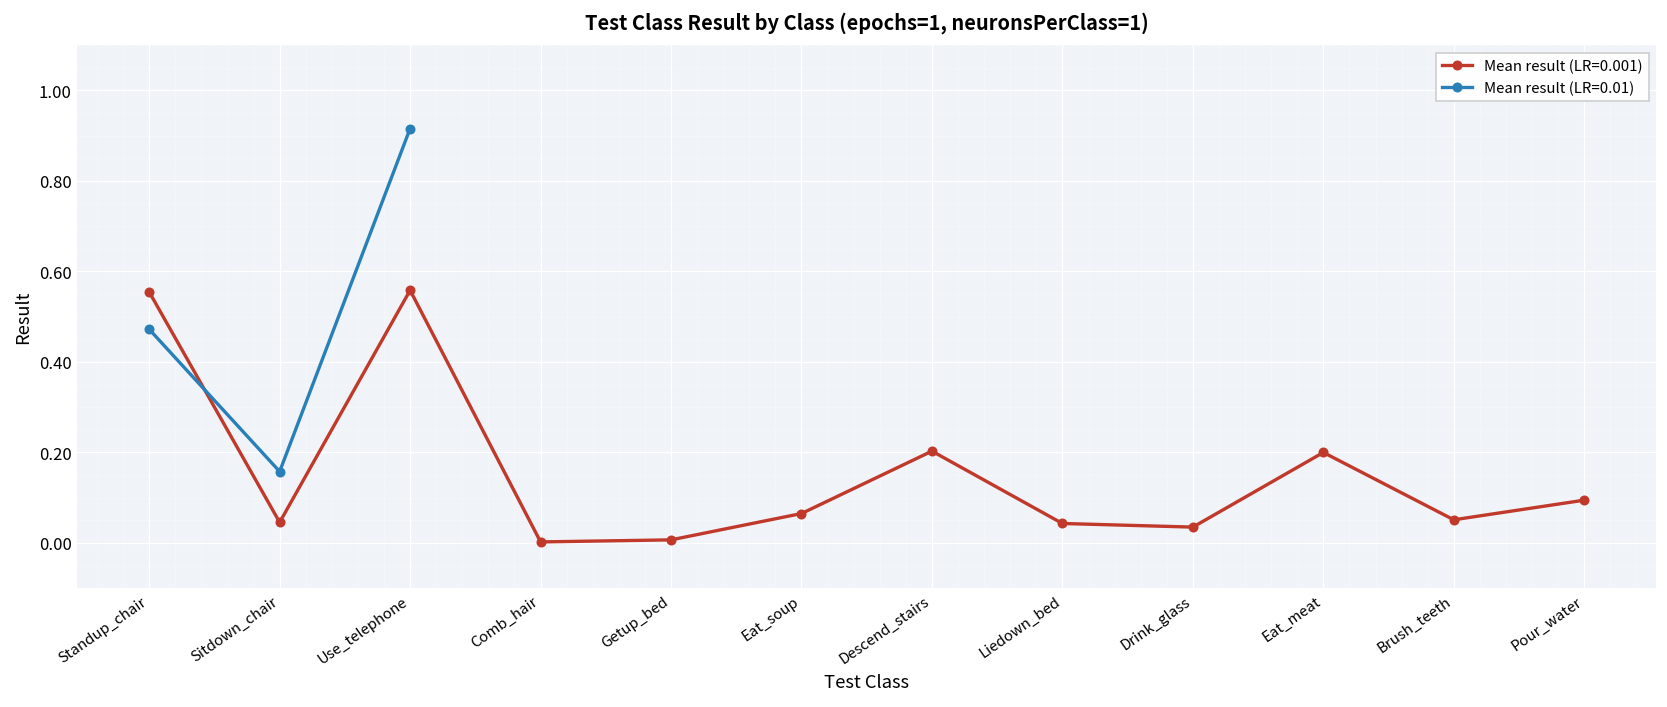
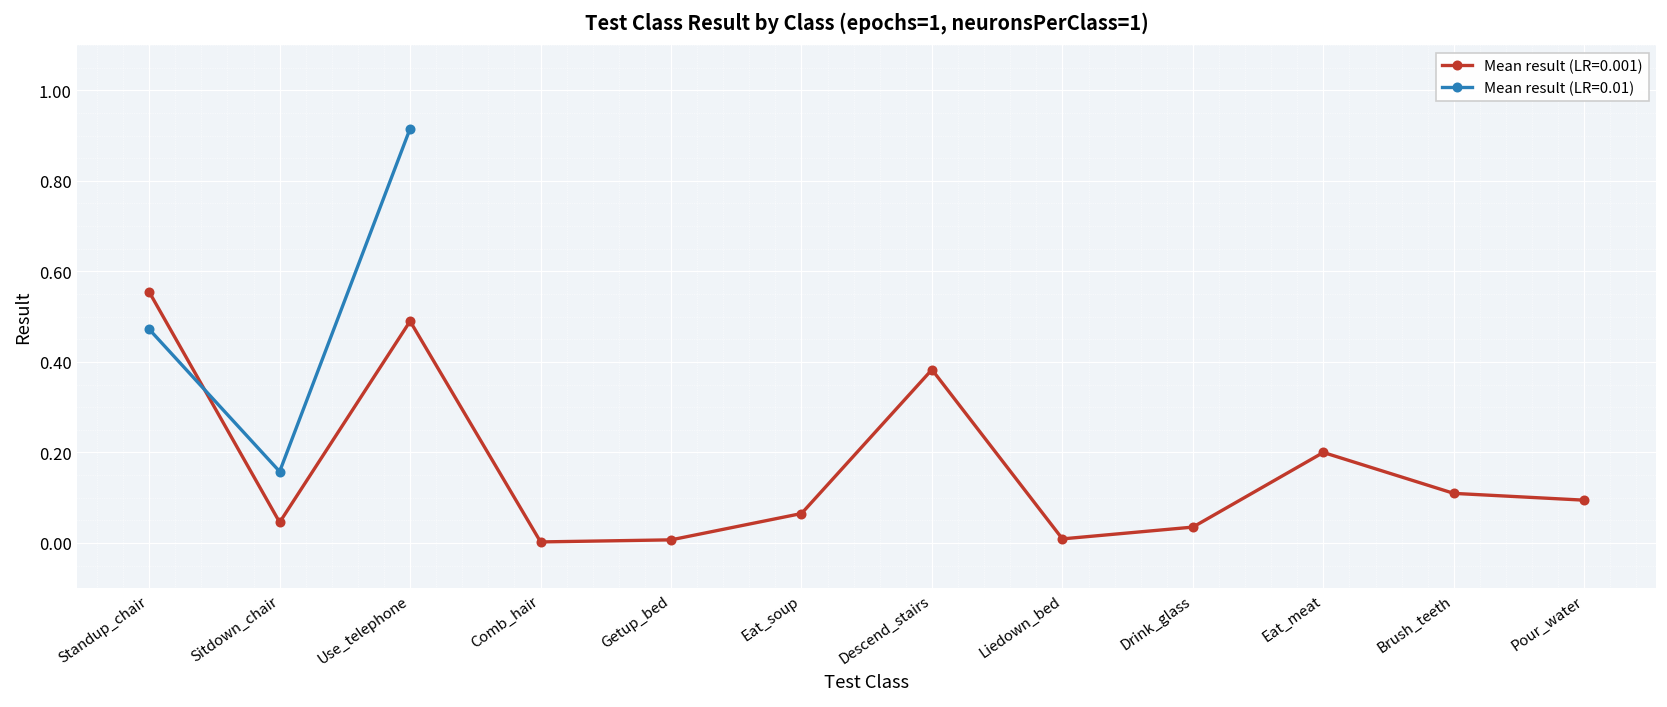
Mean result (LR=0.001), Use_telephone: 0.56 -> 0.49
Mean result (LR=0.001), Descend_stairs: 0.20 -> 0.38
Mean result (LR=0.001), Liedown_bed: 0.04 -> 0.01
Mean result (LR=0.001), Brush_teeth: 0.05 -> 0.11
